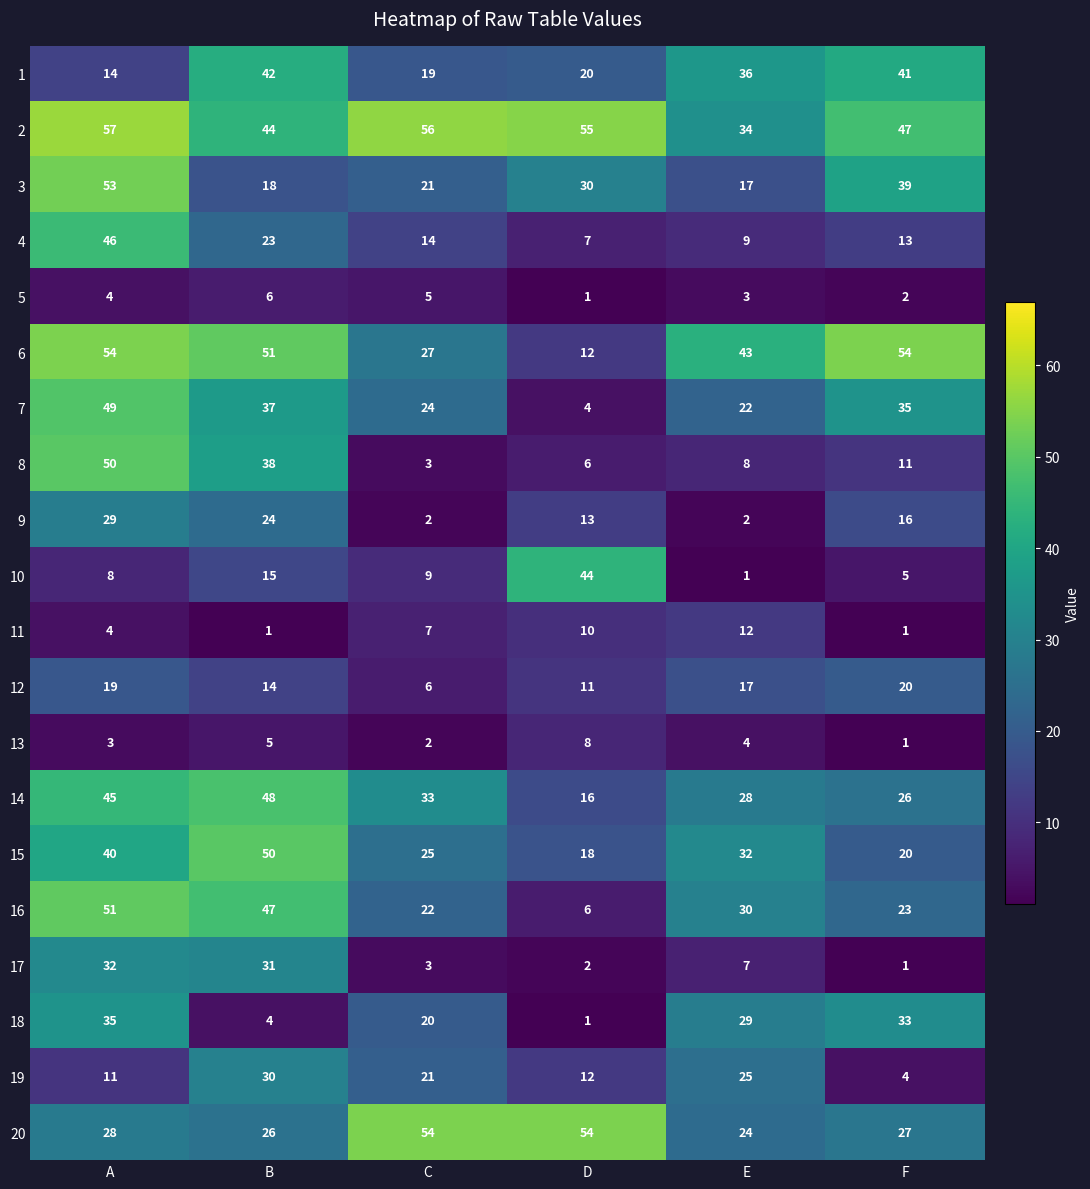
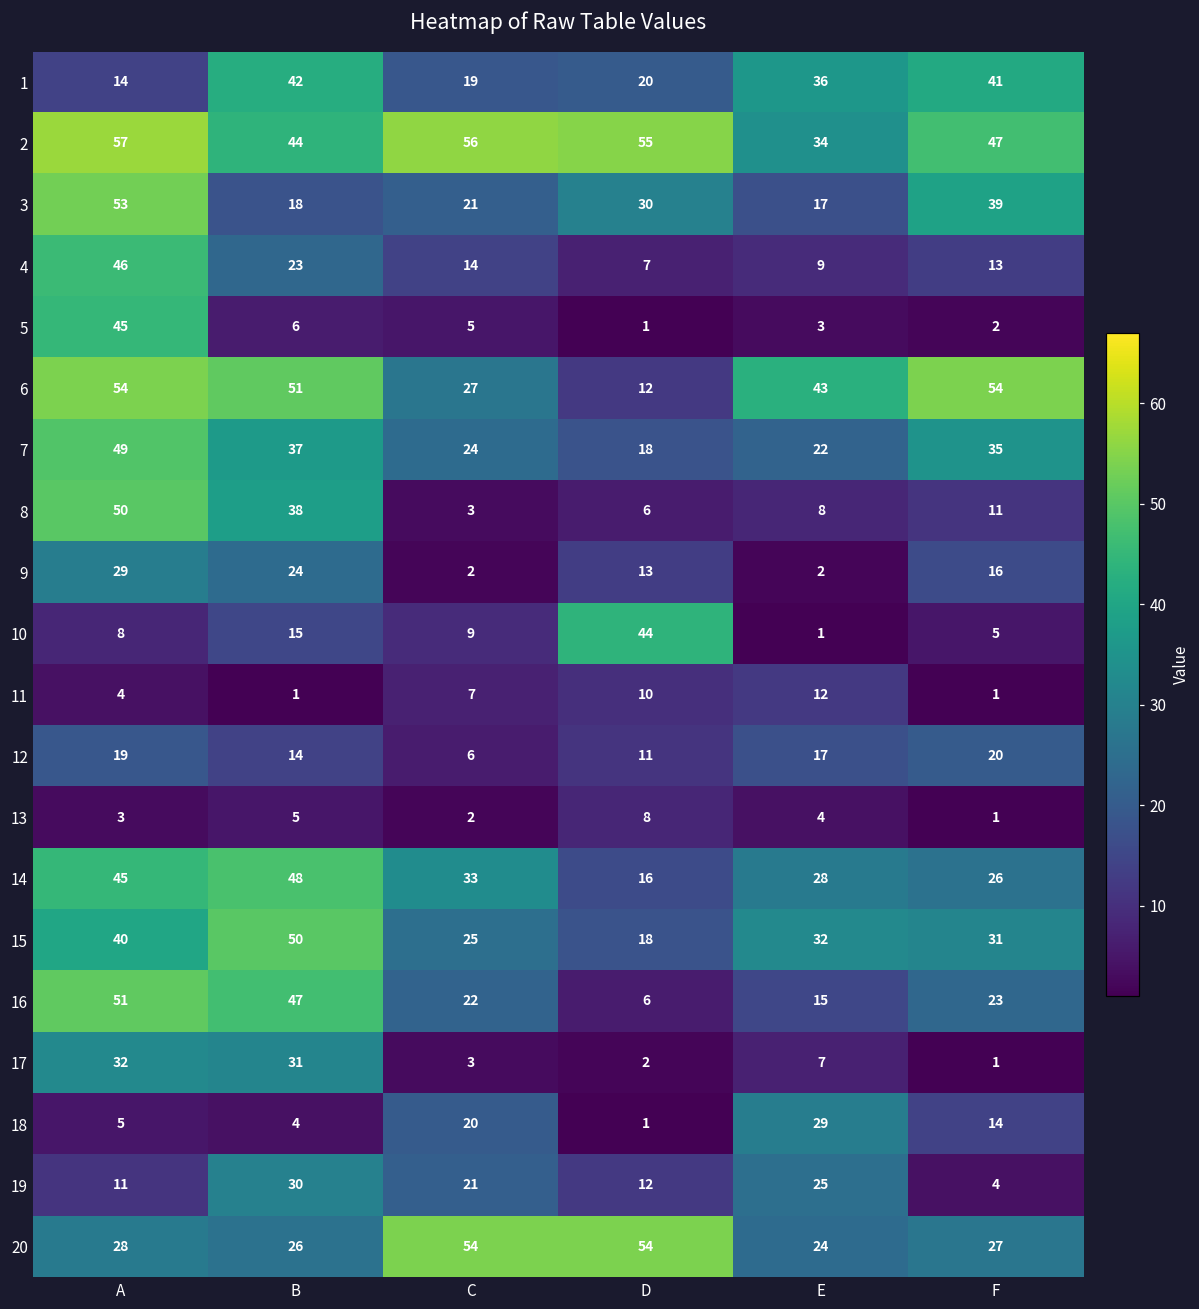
5, A: 4 -> 45
7, D: 4 -> 18
15, F: 20 -> 31
16, E: 30 -> 15
18, A: 35 -> 5
18, F: 33 -> 14
